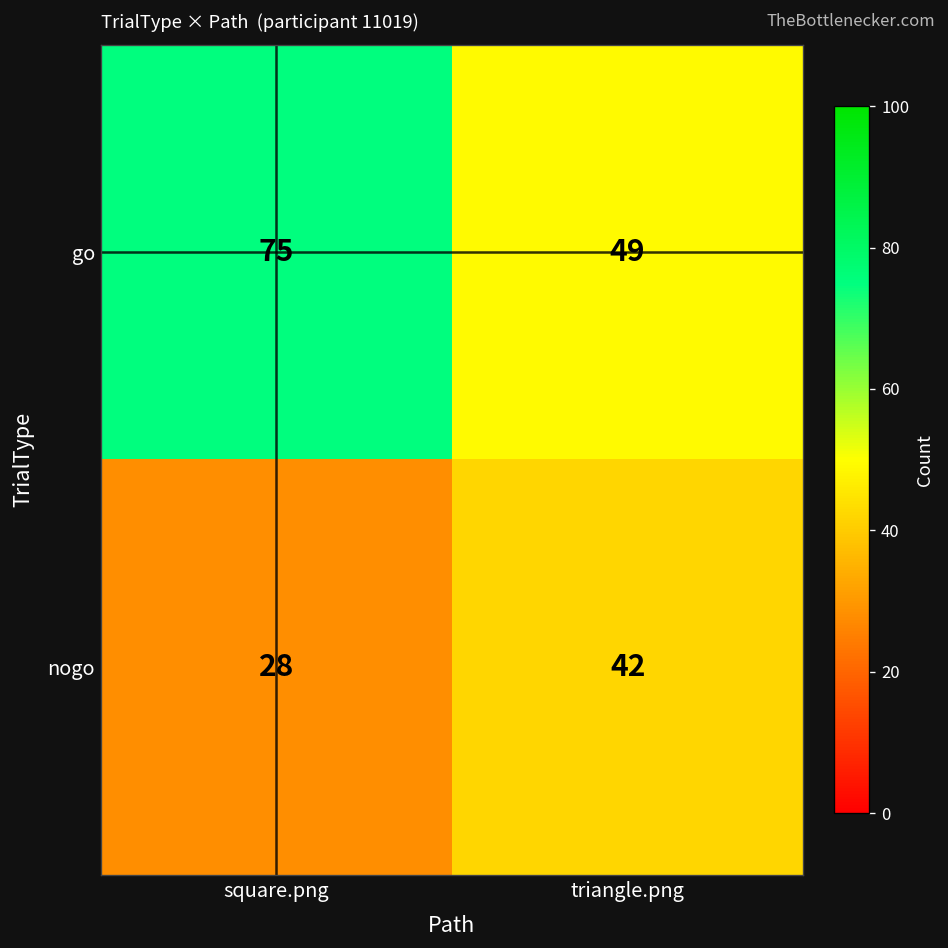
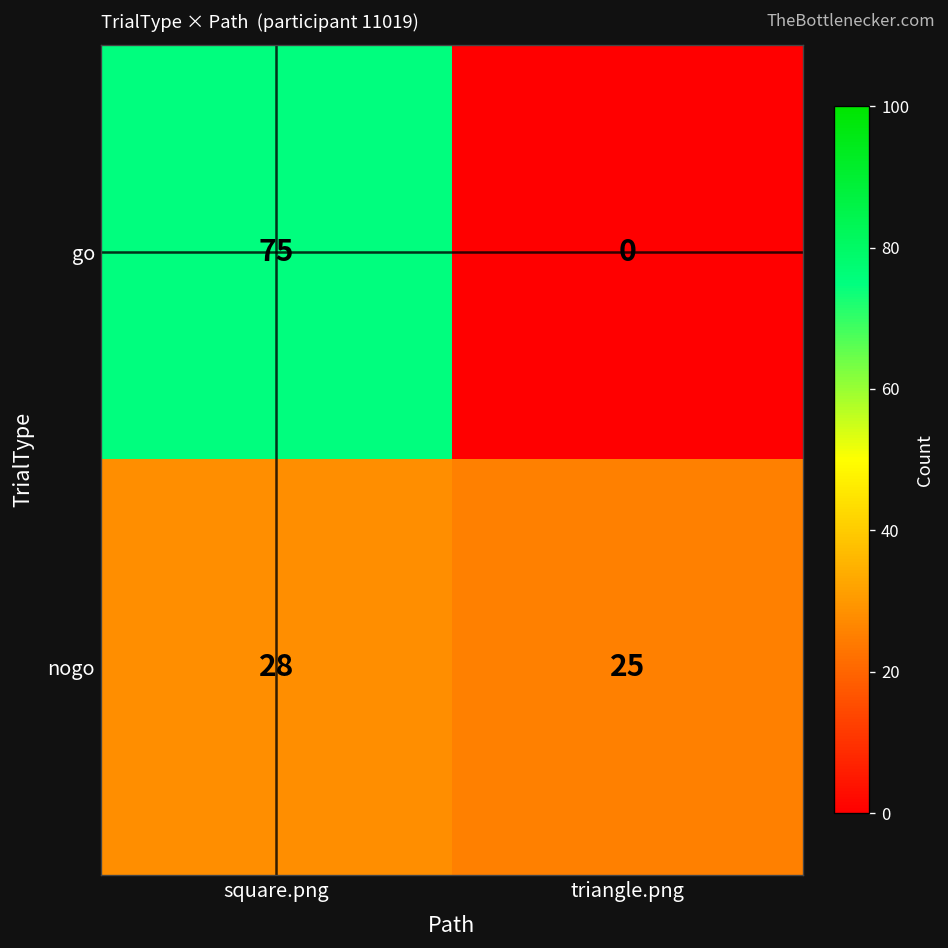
go, triangle.png: 49 -> 0
nogo, triangle.png: 42 -> 25
